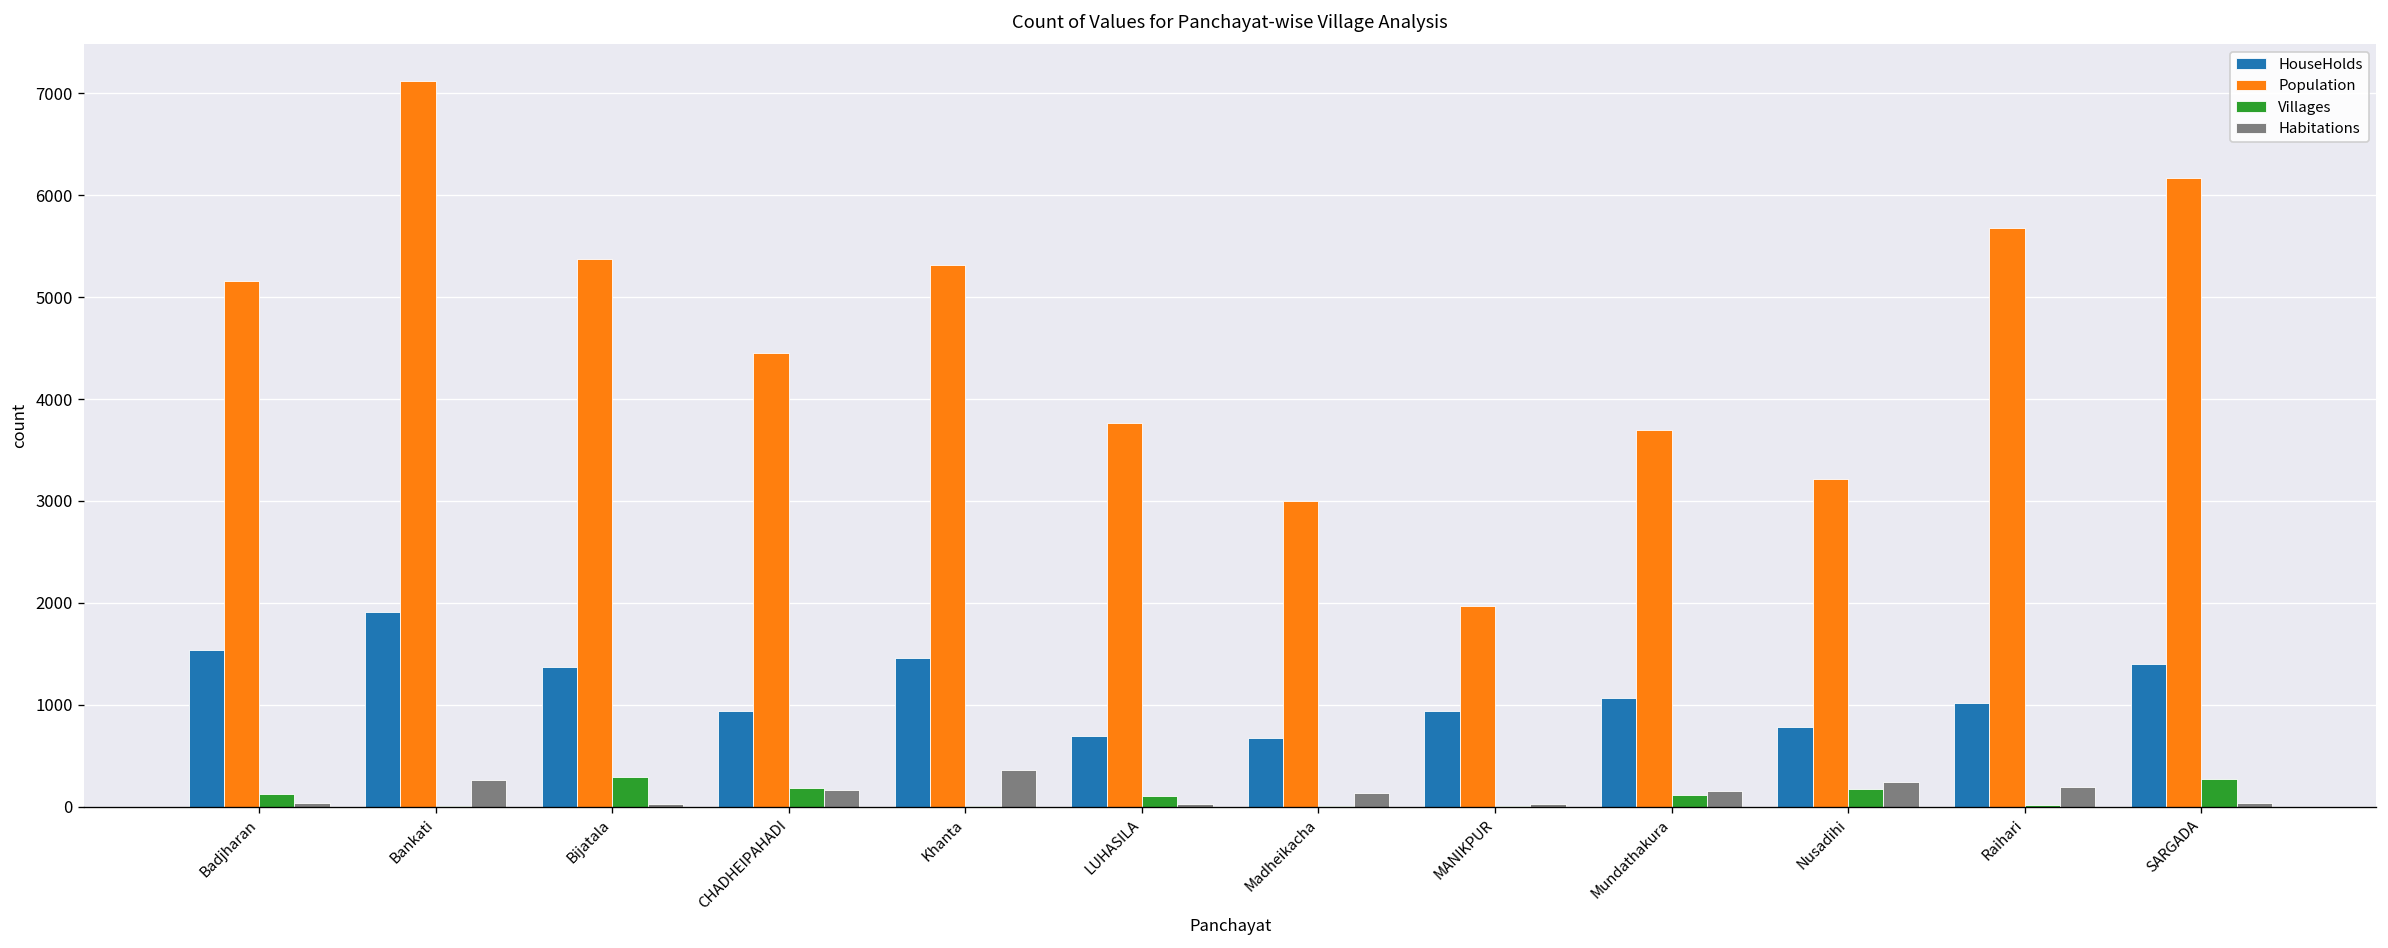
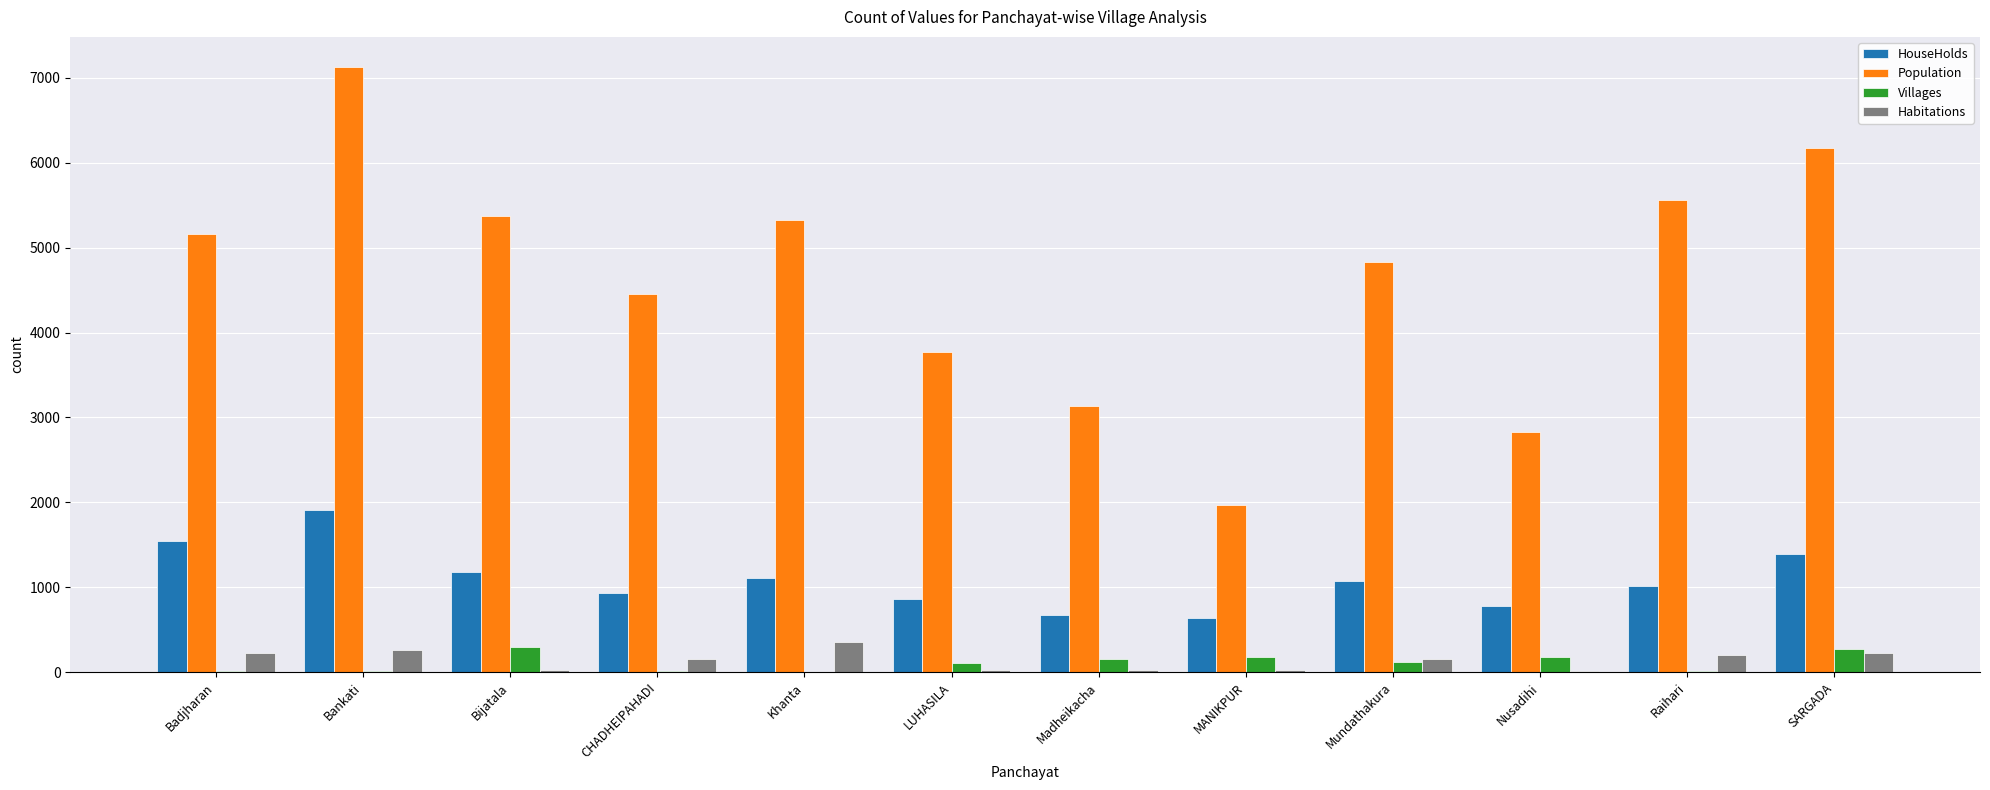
Villages, Badjharan: 100 -> 0
Habitations, Badjharan: 0 -> 200
HouseHolds, Bijatala: 1400 -> 1200
Villages, CHADHEIPAHADI: 200 -> 0
HouseHolds, Khanta: 1500 -> 1100
HouseHolds, LUHASILA: 700 -> 900
Population, Madheikacha: 3000 -> 3100
Villages, Madheikacha: 0 -> 200
Habitations, Madheikacha: 100 -> 0
HouseHolds, MANIKPUR: 900 -> 600
Villages, MANIKPUR: 0 -> 200
Population, Mundathakura: 3700 -> 4800
Population, Nusadihi: 3200 -> 2800
Habitations, Nusadihi: 200 -> 0
Population, Raihari: 5700 -> 5600
Habitations, SARGADA: 0 -> 200
